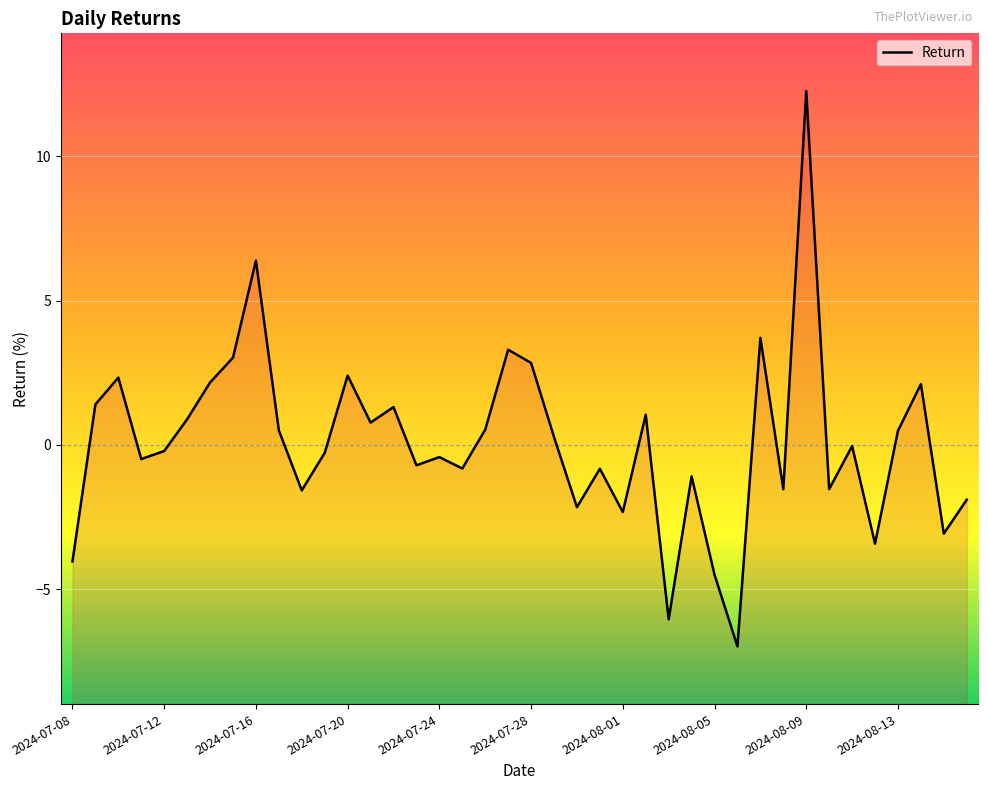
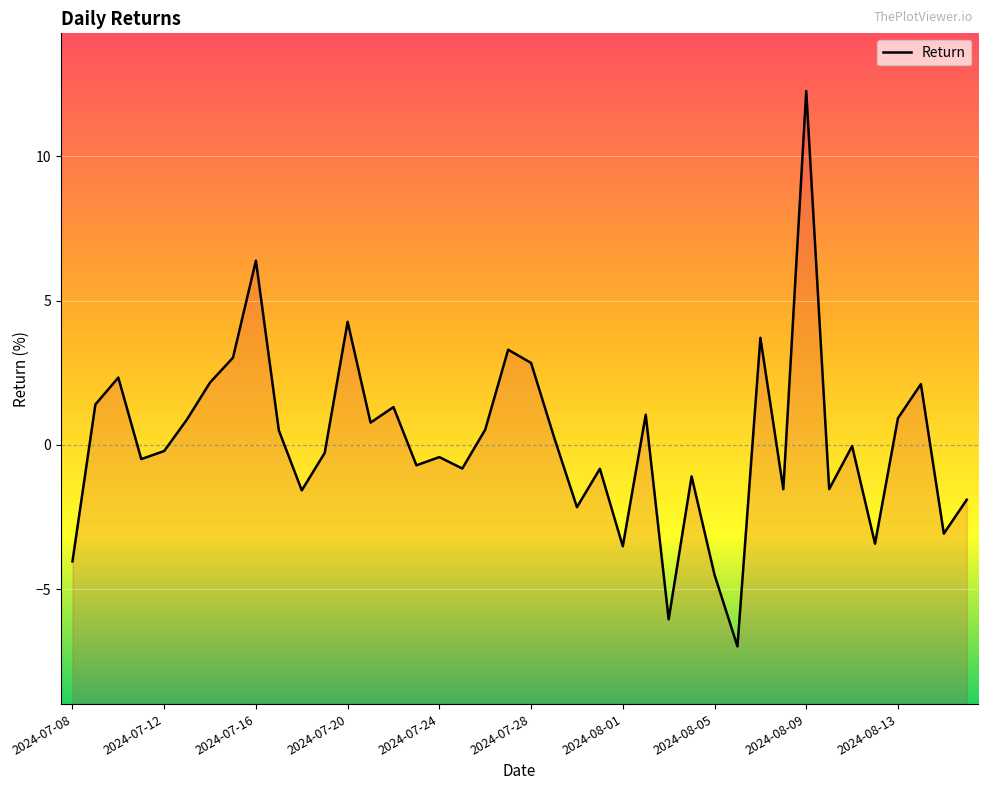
2024-07-20: 2.4 -> 4.3
2024-08-01: -2.3 -> -3.5
2024-08-13: 0.5 -> 0.9
